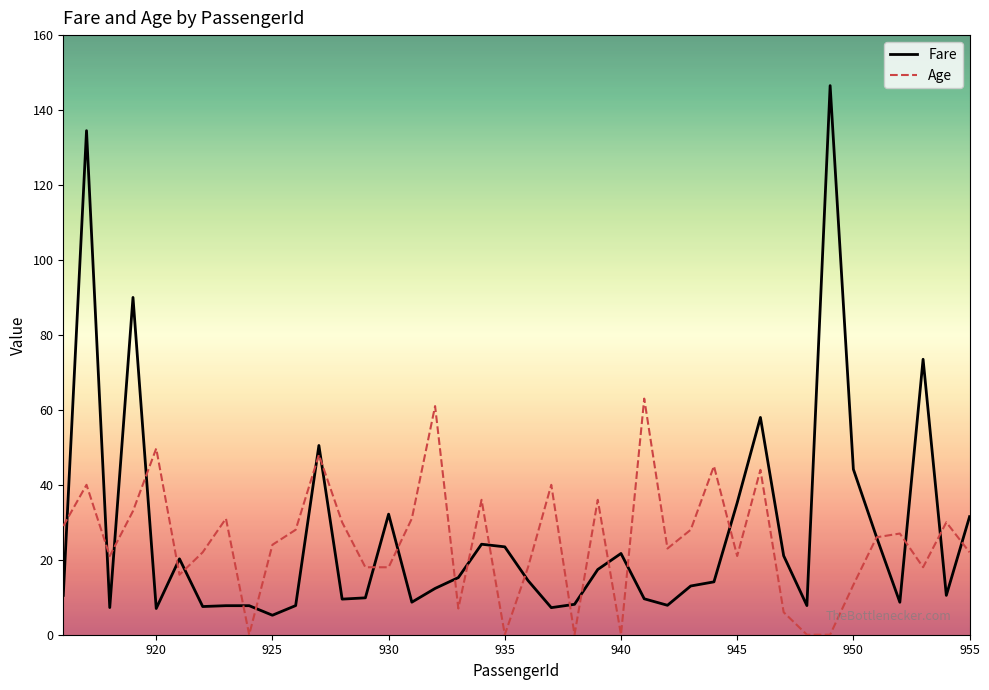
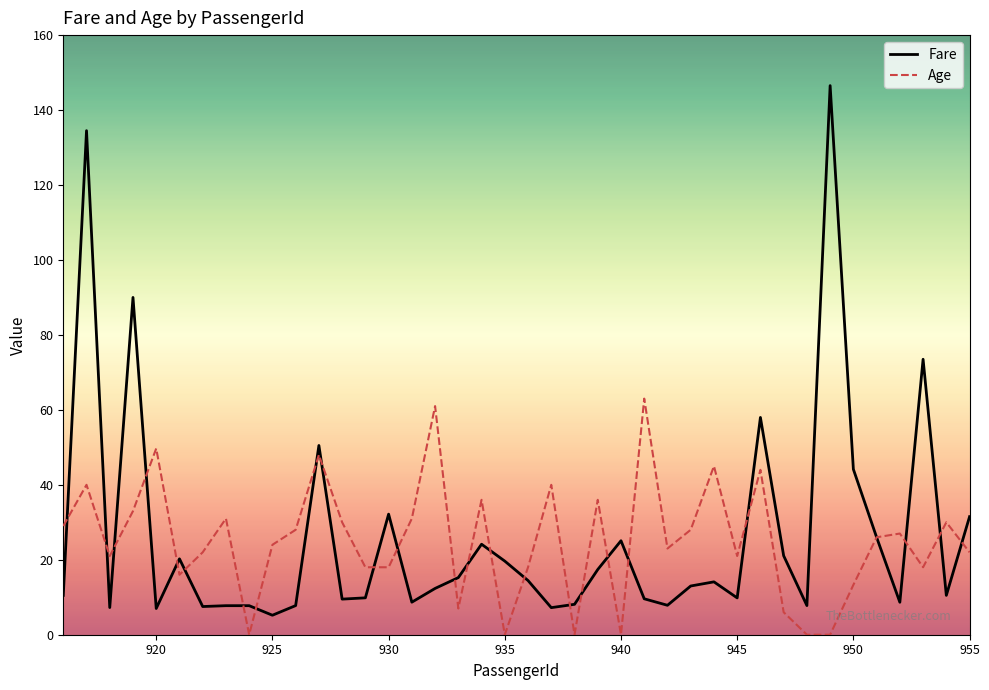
Fare, 935: 23 -> 20
Fare, 940: 22 -> 25
Fare, 945: 35 -> 10
